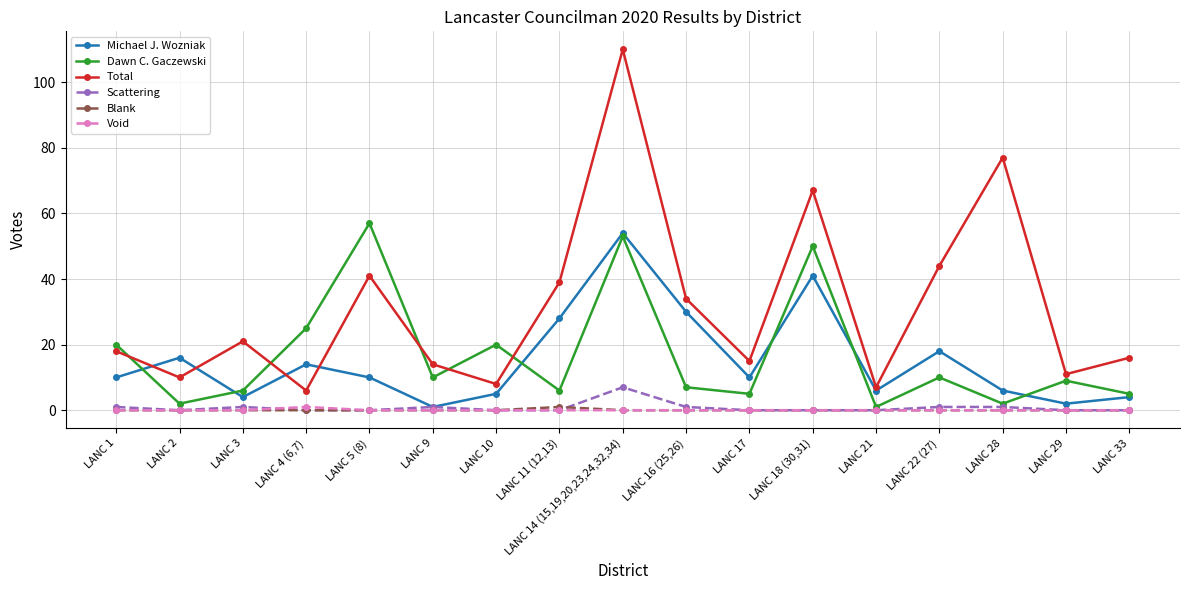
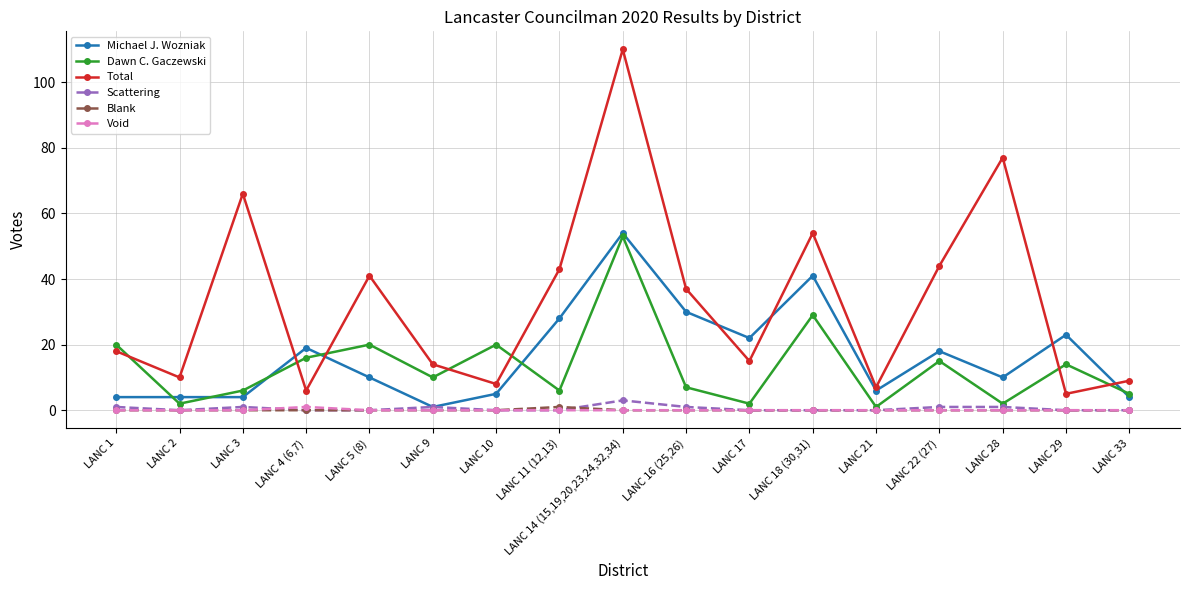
Michael J. Wozniak, LANC 1: 10 -> 4
Michael J. Wozniak, LANC 2: 16 -> 4
Total, LANC 3: 21 -> 66
Michael J. Wozniak, LANC 4 (6,7): 14 -> 19
Dawn C. Gaczewski, LANC 4 (6,7): 25 -> 16
Dawn C. Gaczewski, LANC 5 (8): 57 -> 20
Total, LANC 11 (12,13): 39 -> 43
Scattering, LANC 14 (15,19,20,23,24,32,34): 7 -> 3
Total, LANC 16 (25,26): 34 -> 37
Michael J. Wozniak, LANC 17: 10 -> 22
Dawn C. Gaczewski, LANC 17: 5 -> 2
Dawn C. Gaczewski, LANC 18 (30,31): 50 -> 29
Total, LANC 18 (30,31): 67 -> 54
Dawn C. Gaczewski, LANC 22 (27): 10 -> 15
Michael J. Wozniak, LANC 28: 6 -> 10
Michael J. Wozniak, LANC 29: 2 -> 23
Dawn C. Gaczewski, LANC 29: 9 -> 14
Total, LANC 29: 11 -> 5
Total, LANC 33: 16 -> 9
